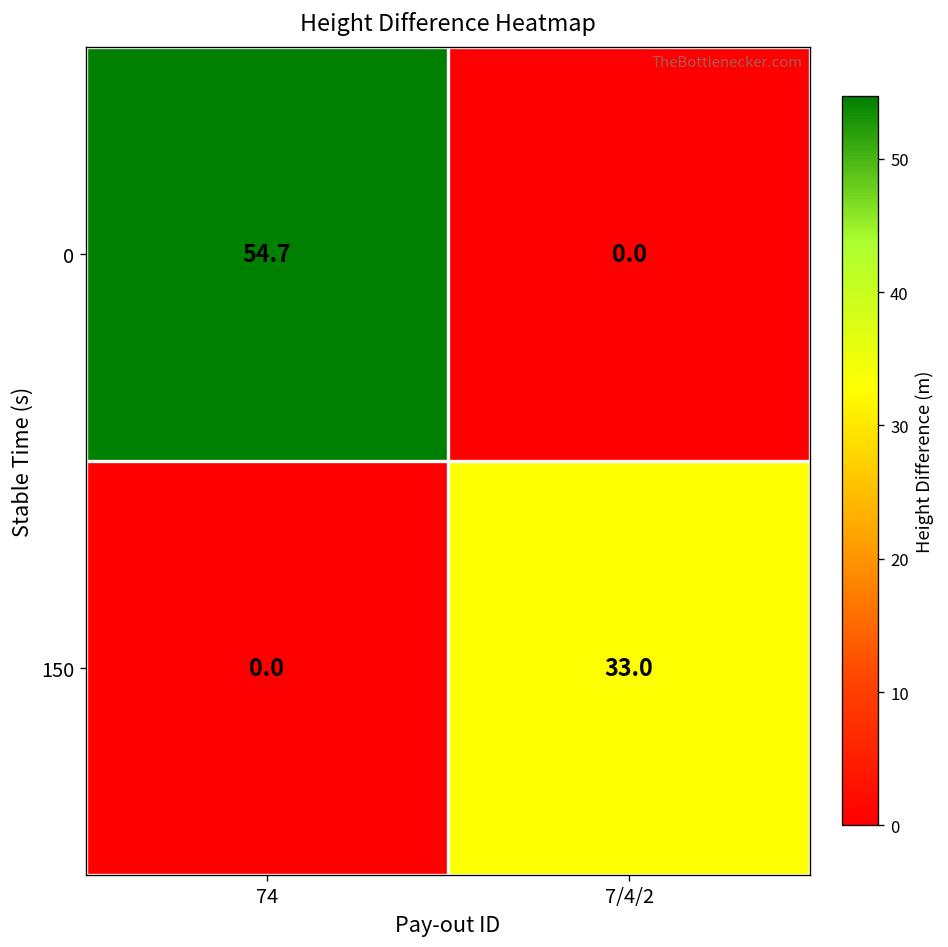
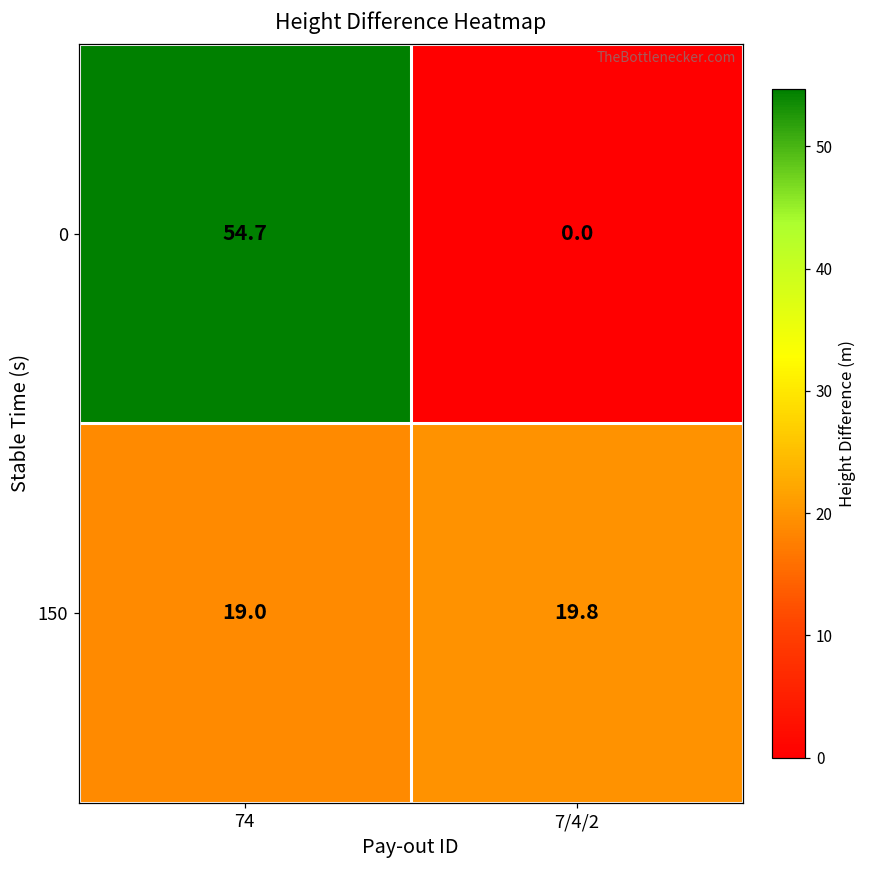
150, 74: 0.0 -> 19.0
150, 7/4/2: 33.0 -> 19.8
